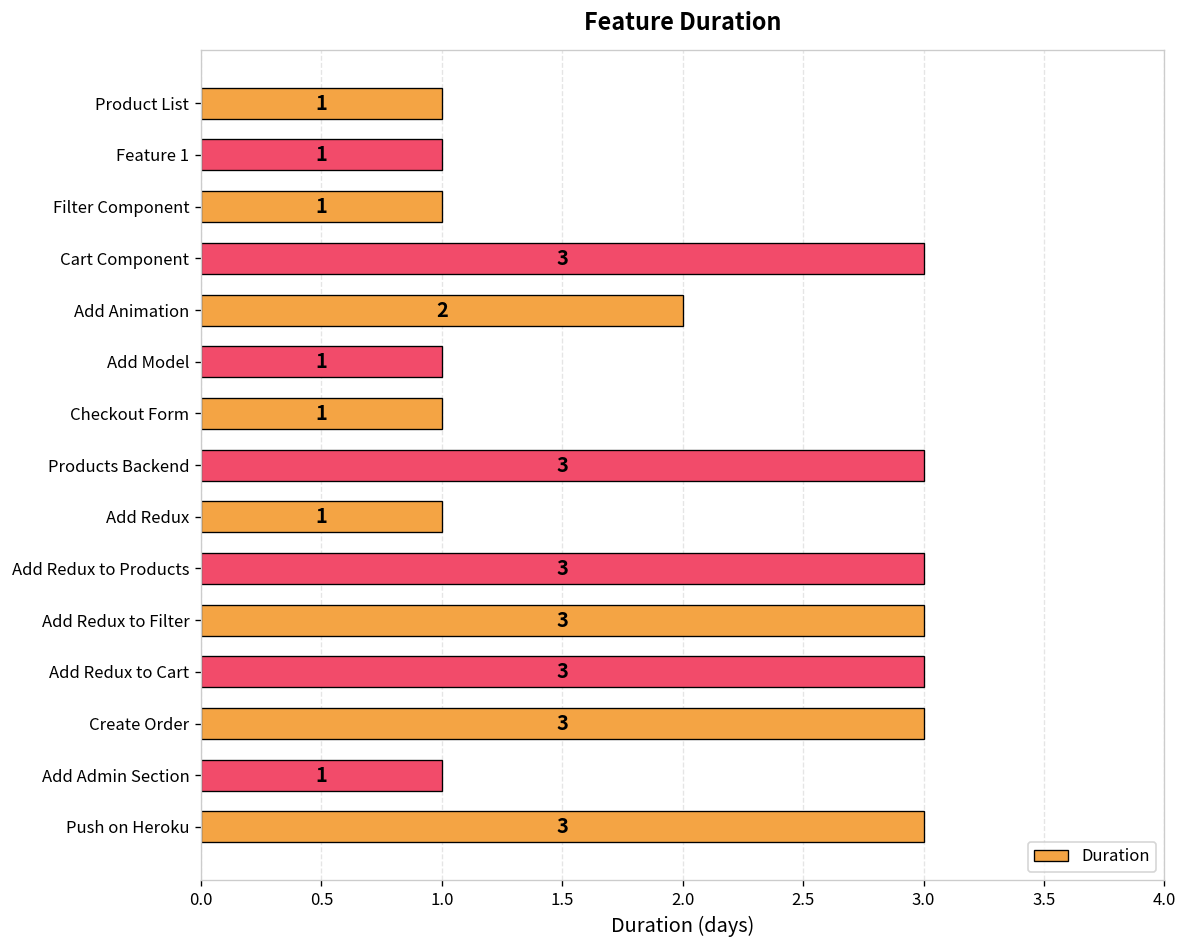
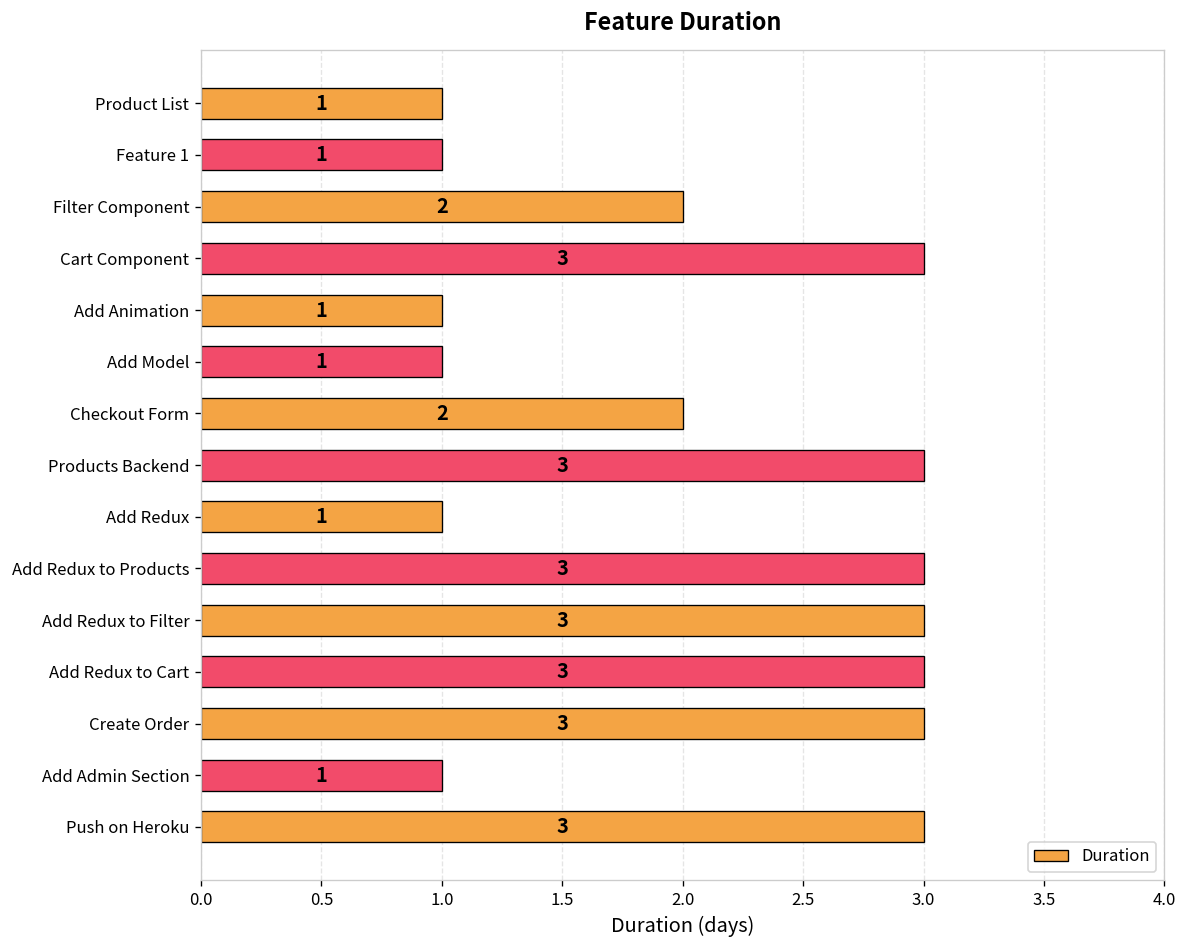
Filter Component: 1 -> 2
Add Animation: 2 -> 1
Checkout Form: 1 -> 2
